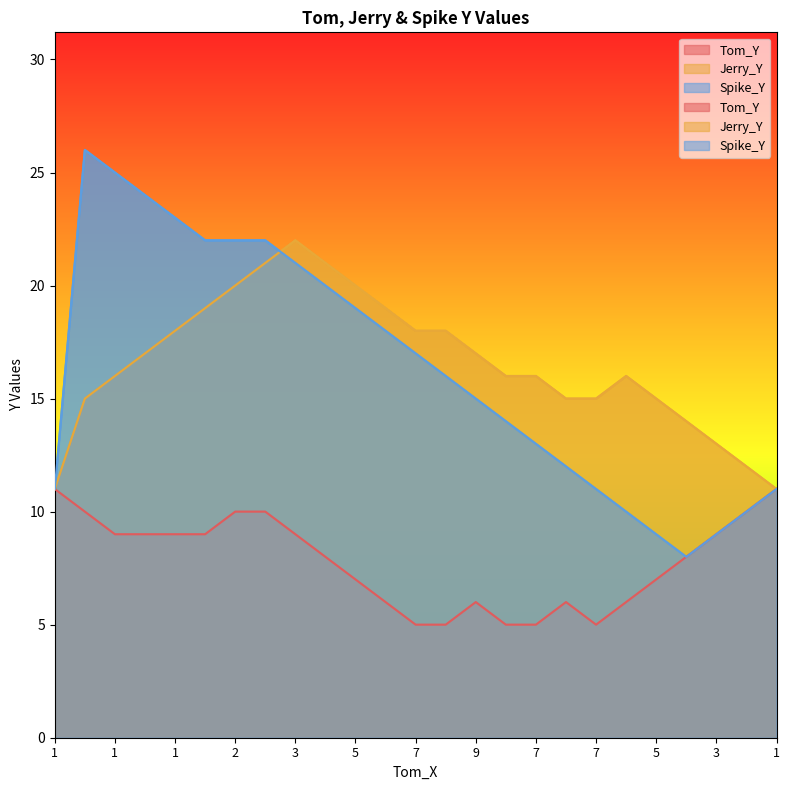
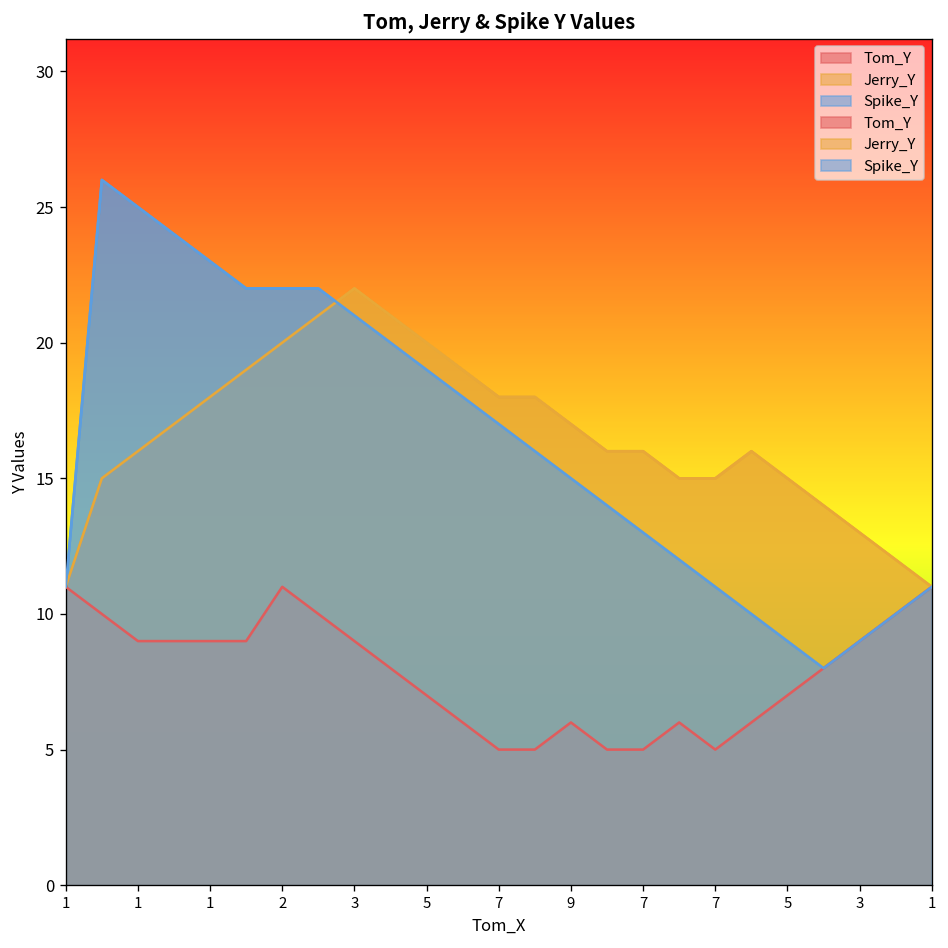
Tom_Y, 2: 10 -> 11
